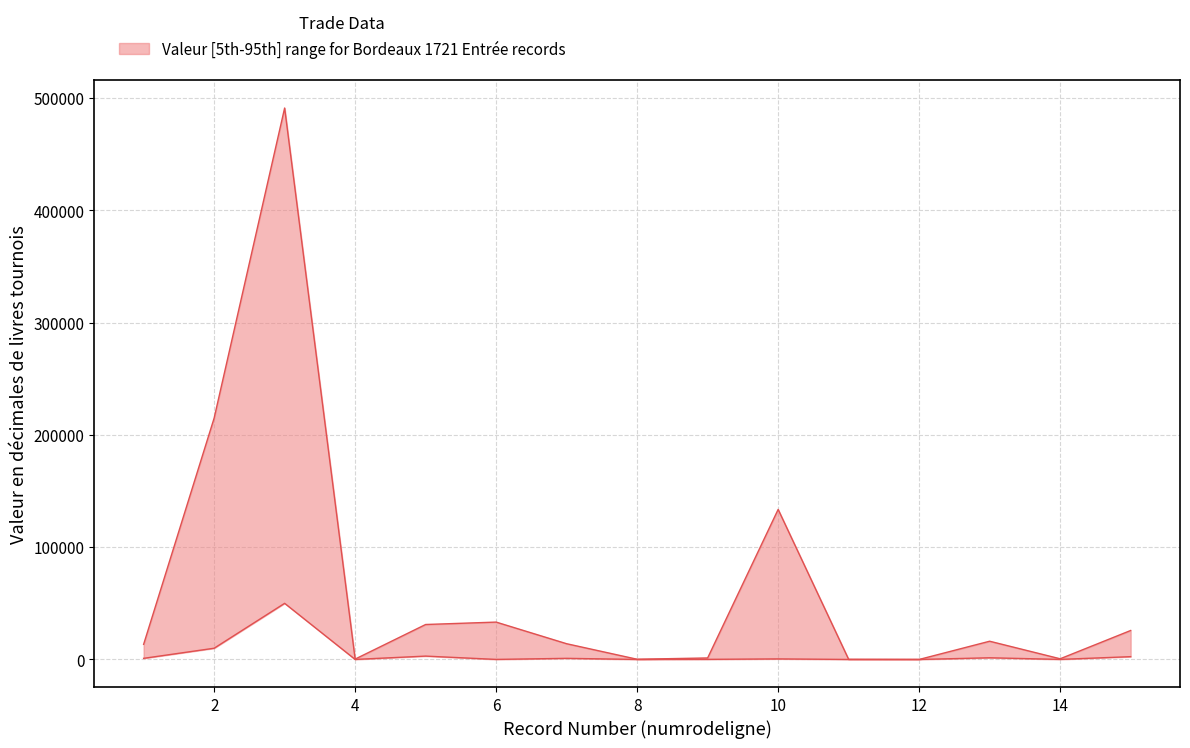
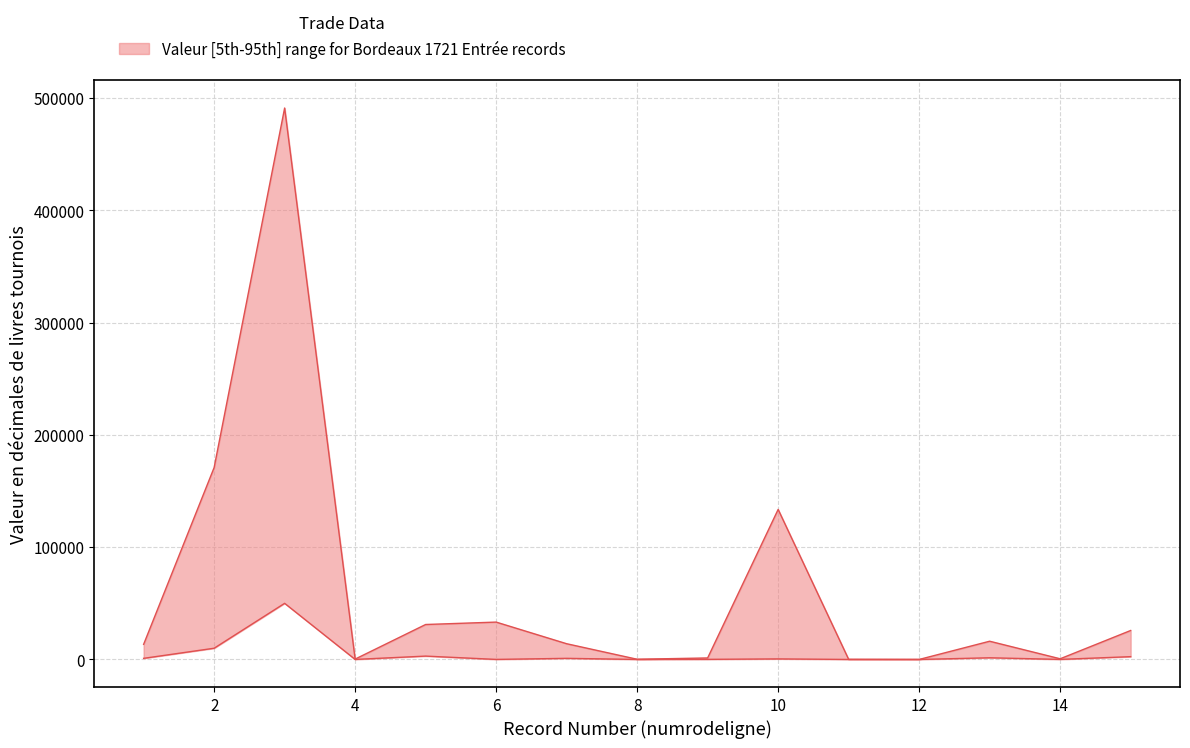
Valeur [5th-95th] range for Bordeaux 1721 Entrée records, 2: 215000 -> 171000
